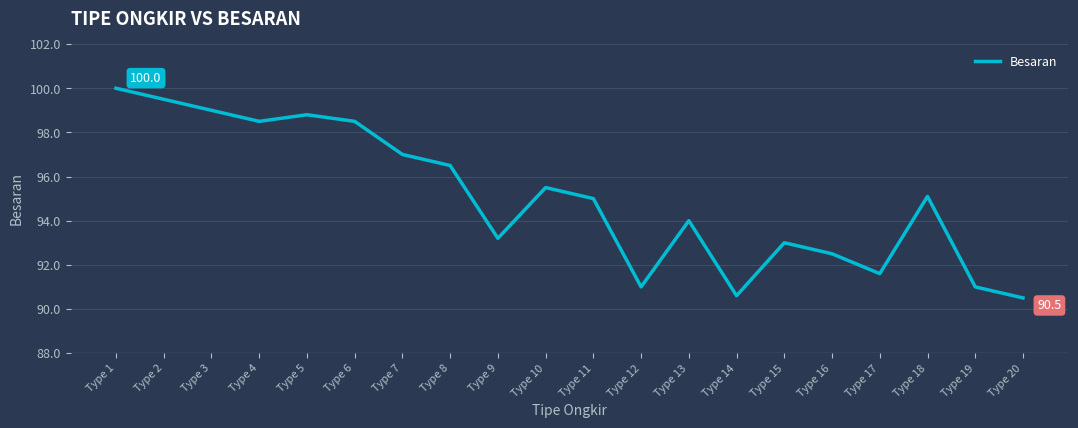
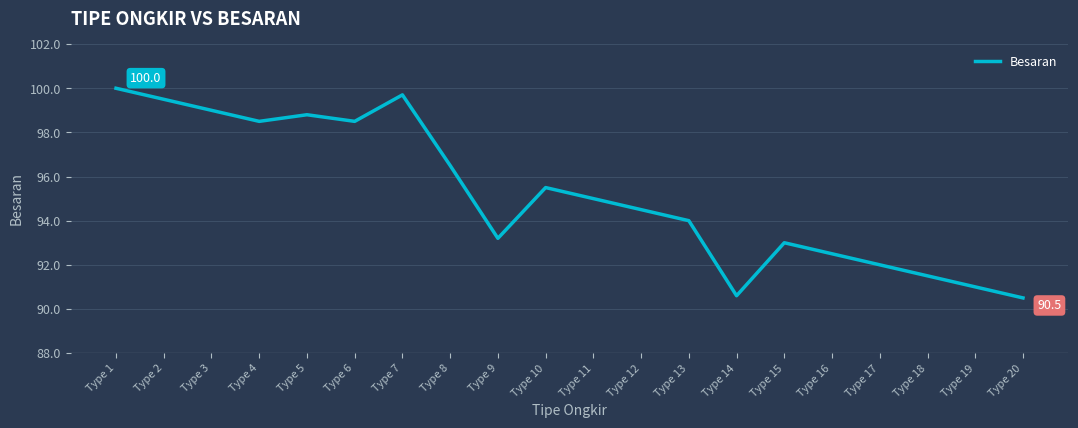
Type 7: 97.0 -> 99.7
Type 12: 91.0 -> 94.5
Type 17: 91.6 -> 92.0
Type 18: 95.1 -> 91.5
